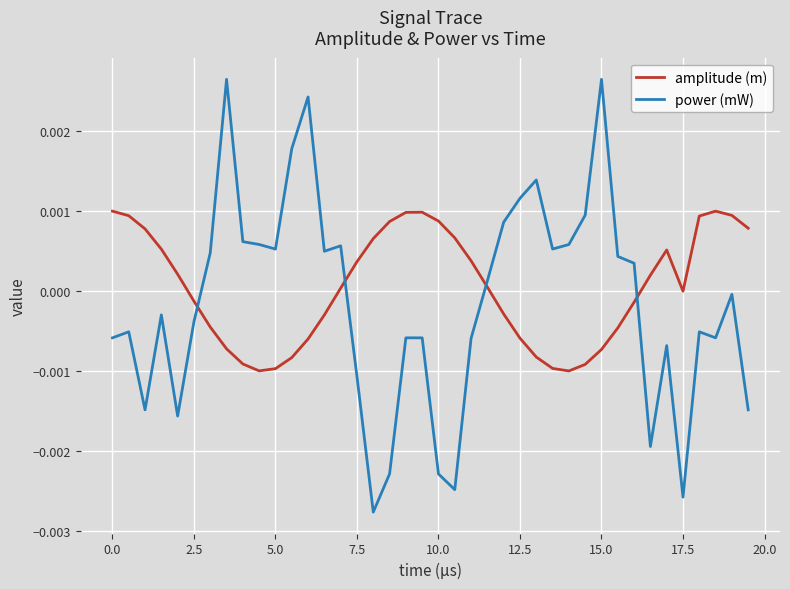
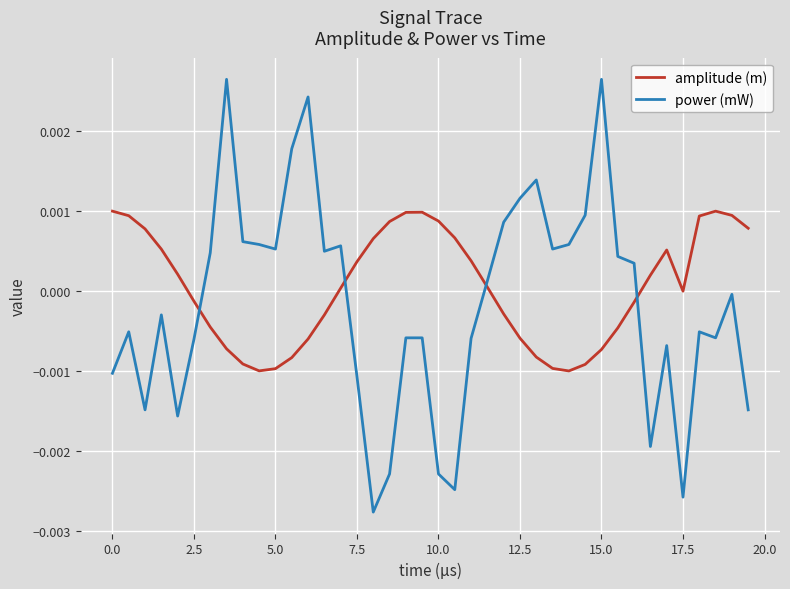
power (mW), 0.0: -0.0006 -> -0.0010
power (mW), 2.5: -0.0004 -> -0.0006
